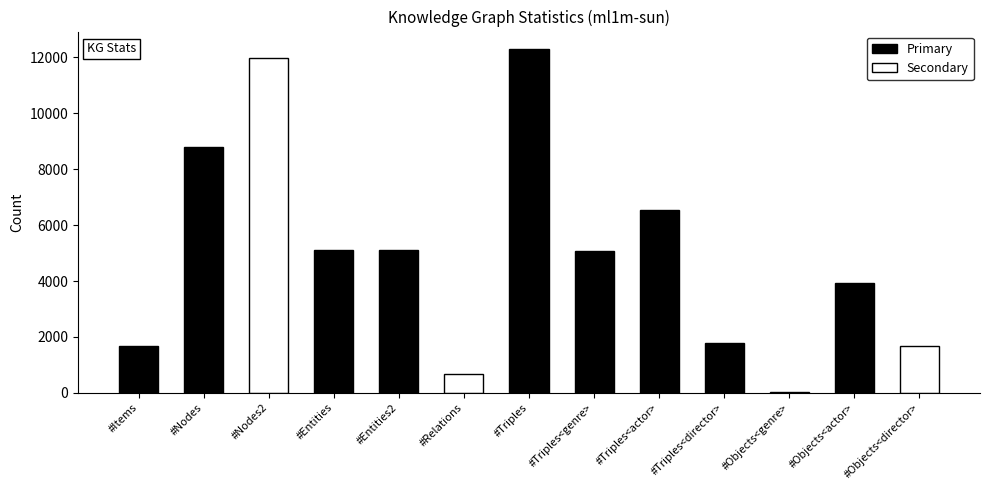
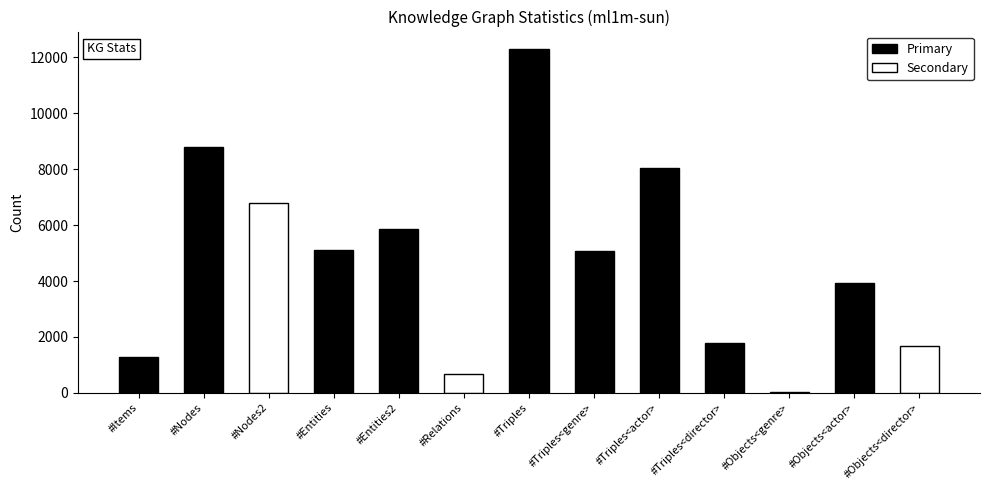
#Items: 1700 -> 1300
#Nodes2: 12000 -> 6800
#Entities2: 5100 -> 5900
#Triples<actor>: 6500 -> 8100
